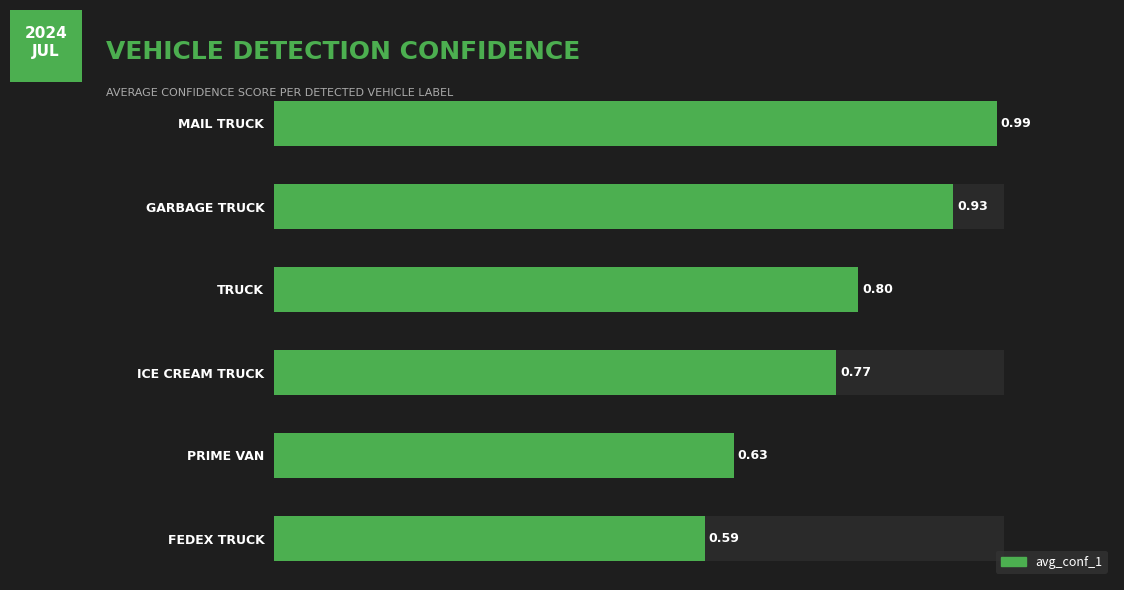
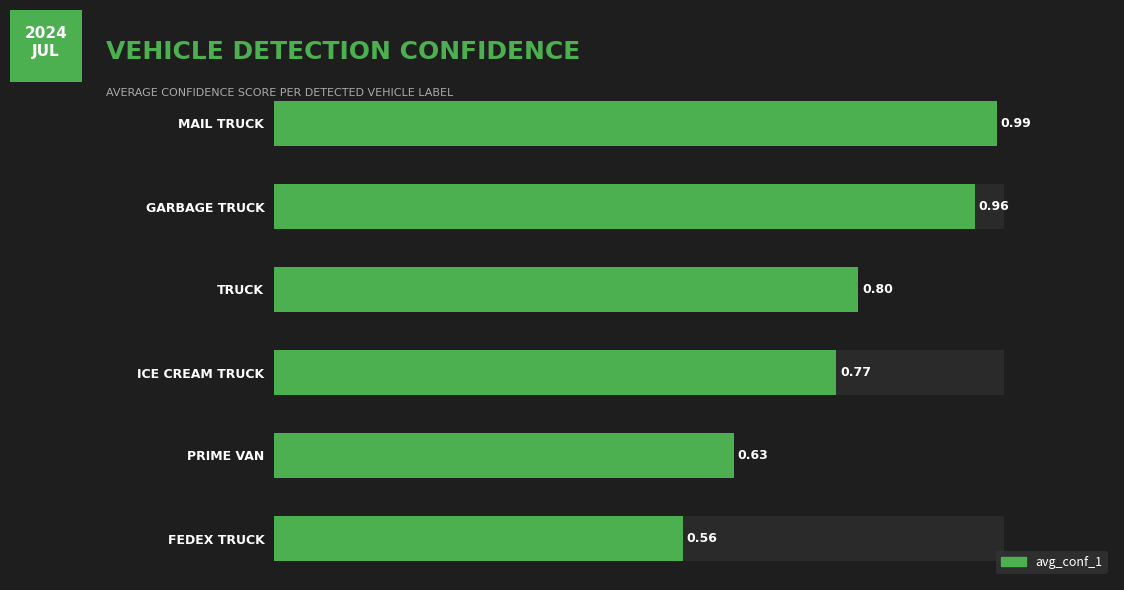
avg_conf_1, GARBAGE TRUCK: 0.93 -> 0.96
avg_conf_1, FEDEX TRUCK: 0.59 -> 0.56
